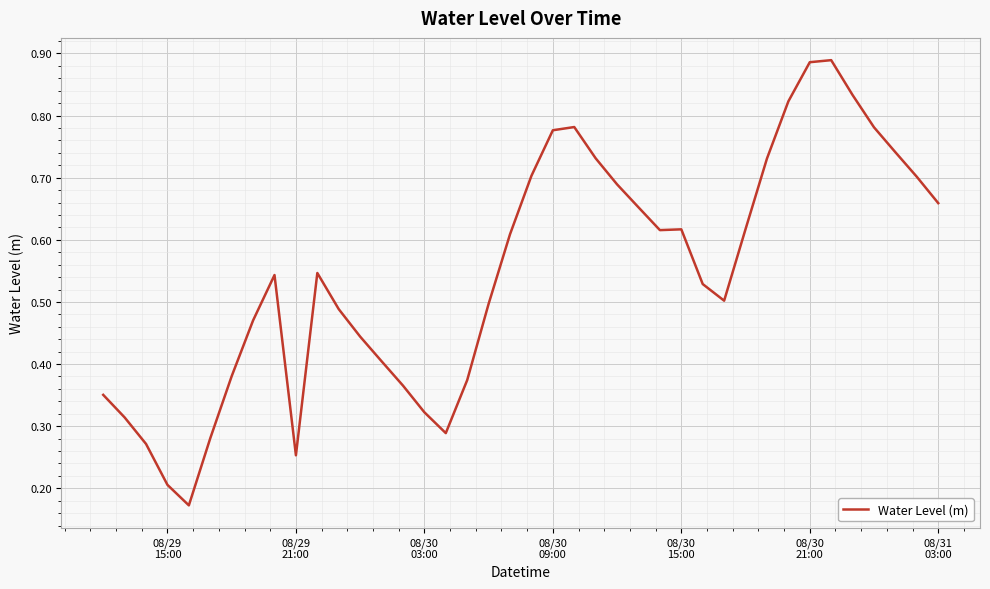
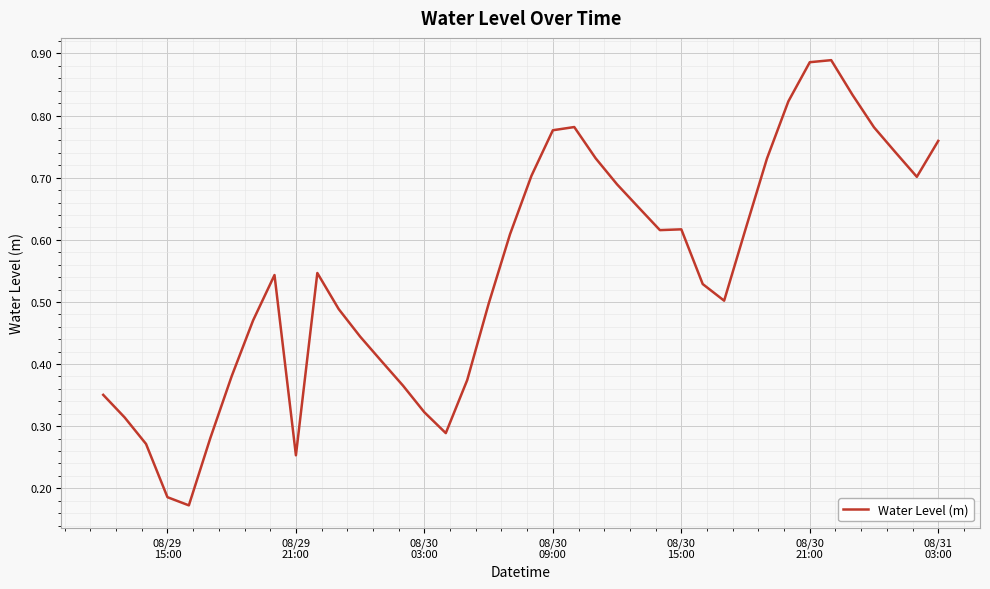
08/29 15:00: 0.21 -> 0.19
08/31 03:00: 0.66 -> 0.76
